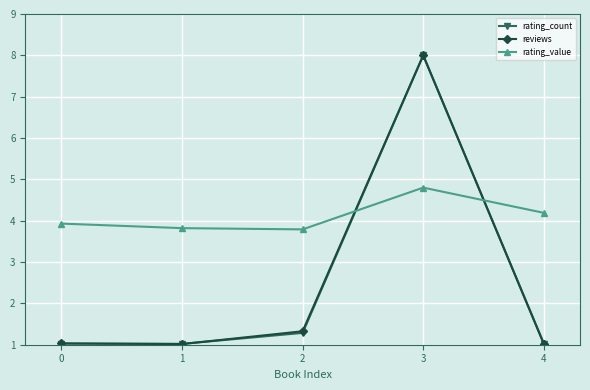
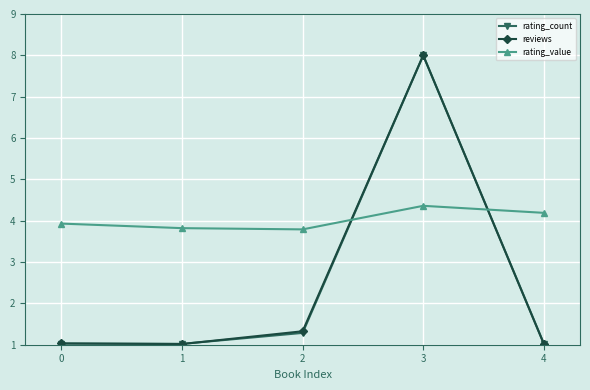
rating_value, 3: 4.8 -> 4.4
